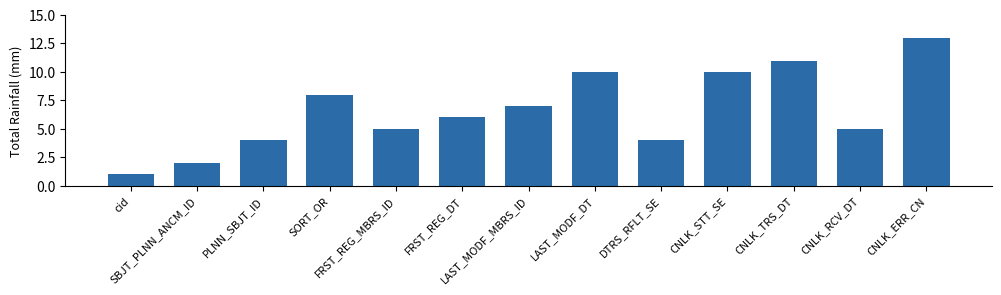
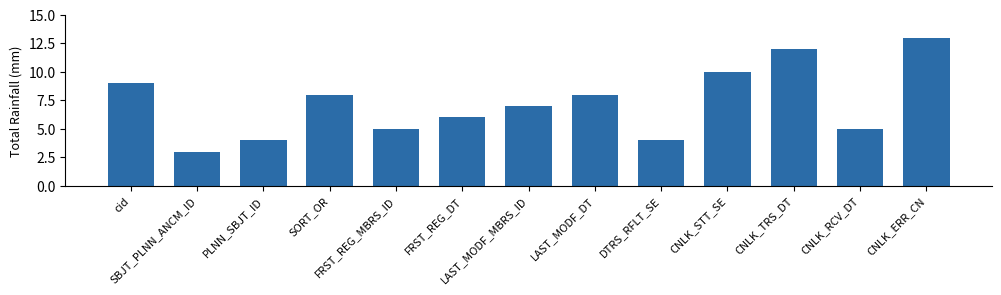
cid: 1 -> 9
SBJT_PLNN_ANCM_ID: 2 -> 3
LAST_MODF_DT: 10 -> 8
CNLK_TRS_DT: 11 -> 12
